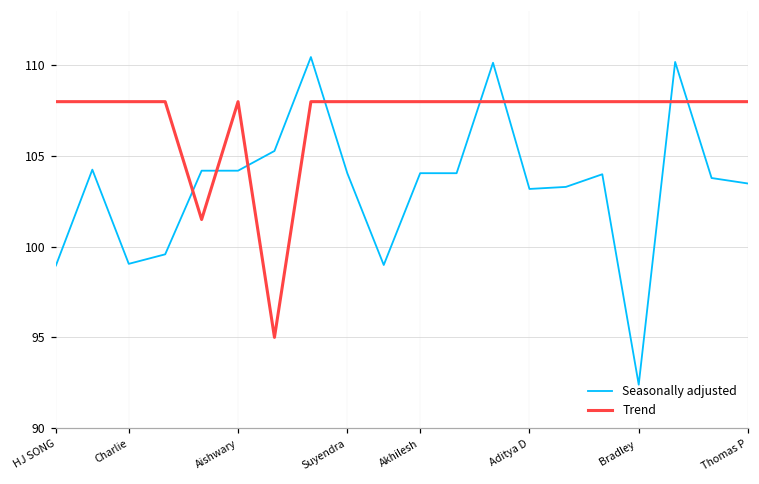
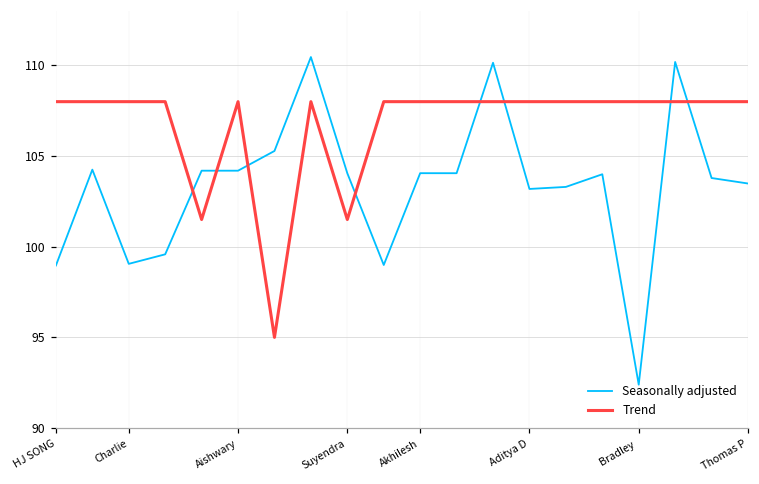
Trend, Suyendra: 108.0 -> 101.5
